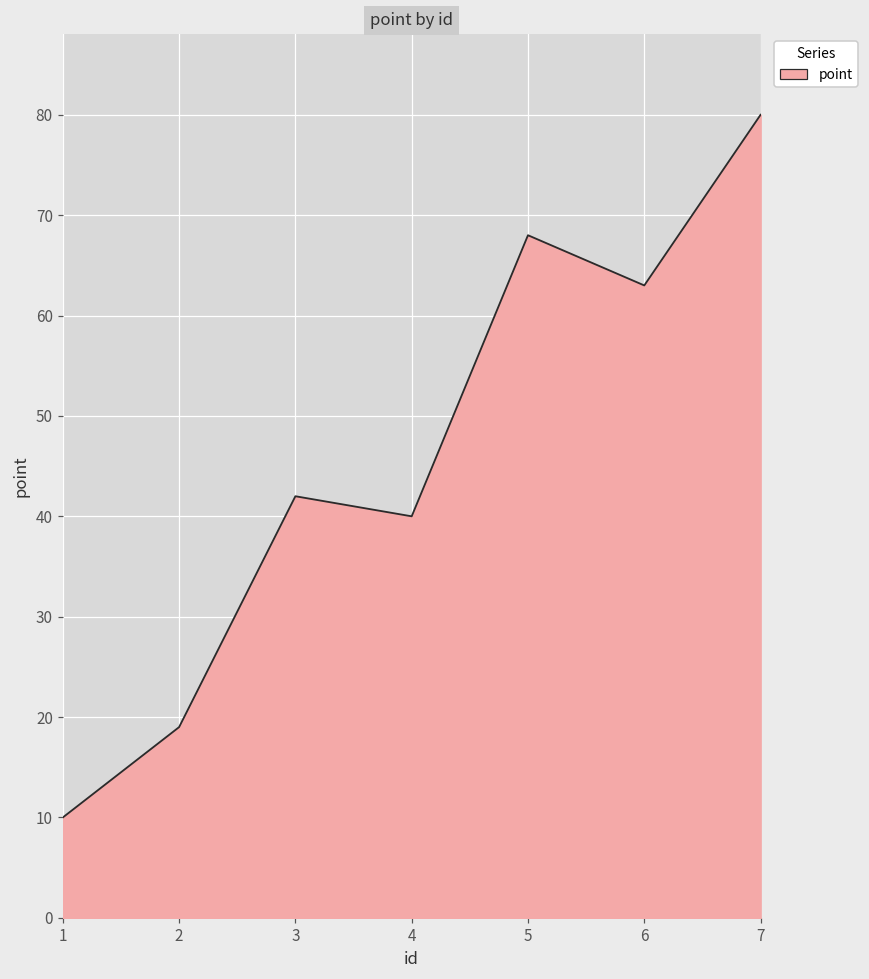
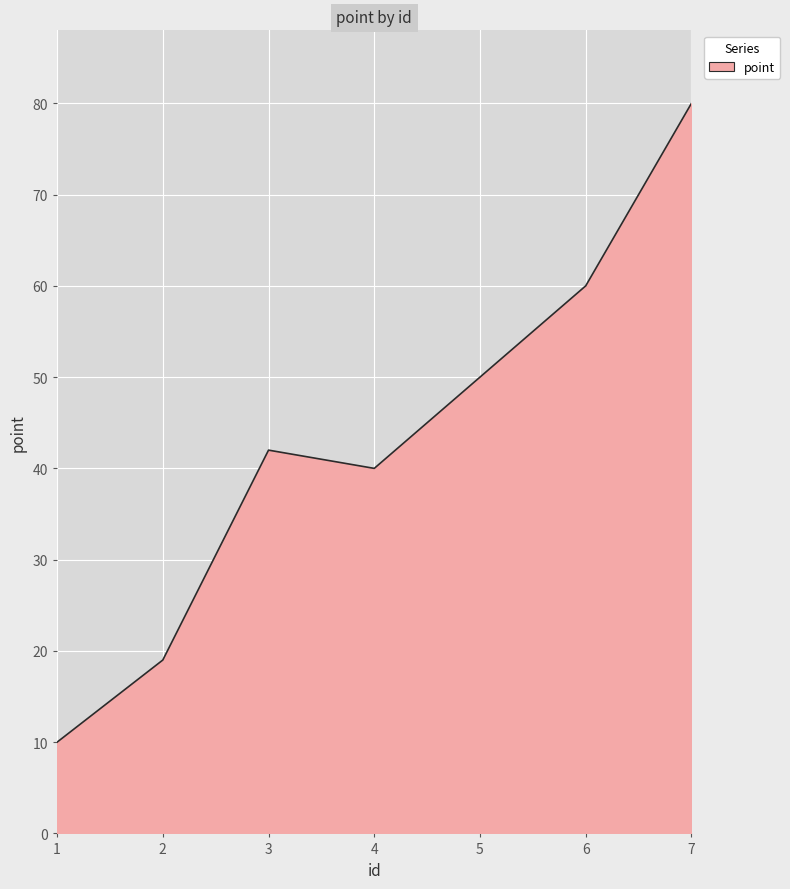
5: 68 -> 50
6: 63 -> 60
